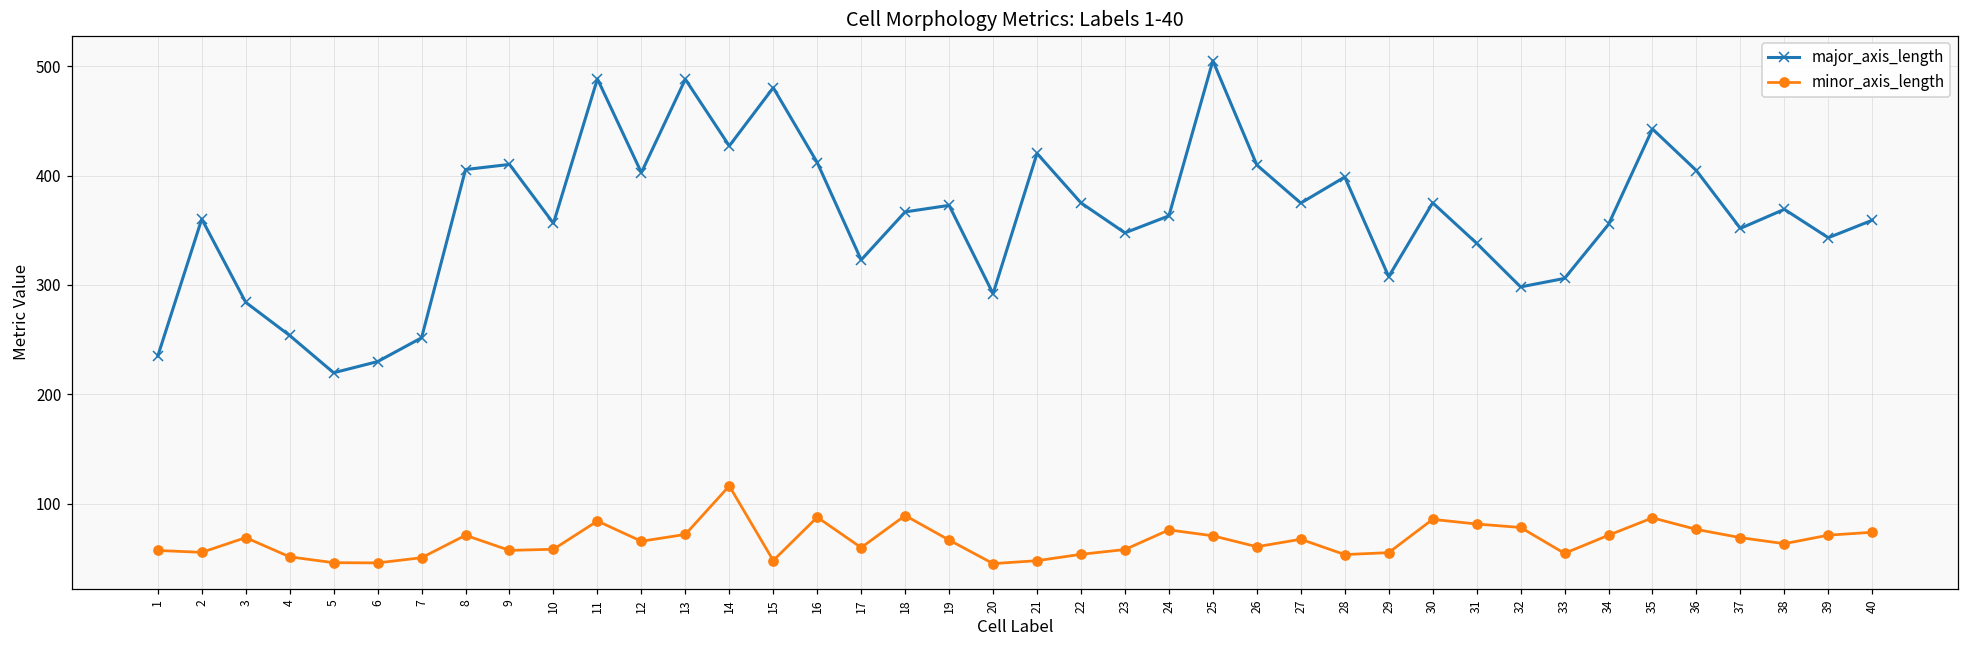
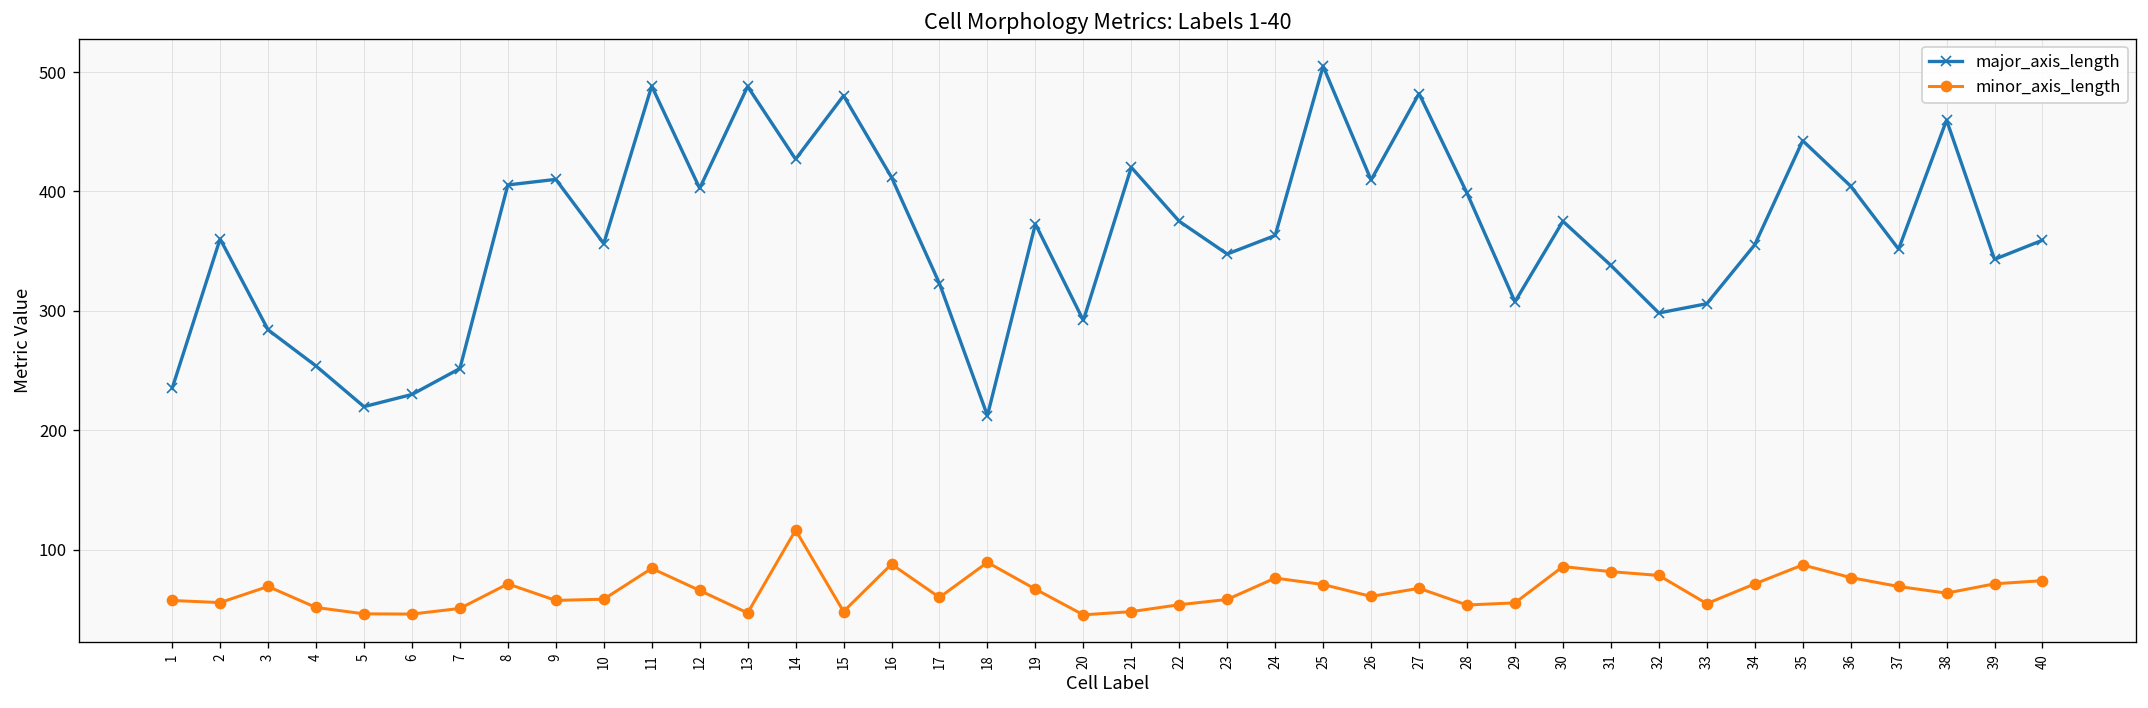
minor_axis_length, 13: 70 -> 50
major_axis_length, 18: 370 -> 210
major_axis_length, 27: 370 -> 480
major_axis_length, 38: 370 -> 460
